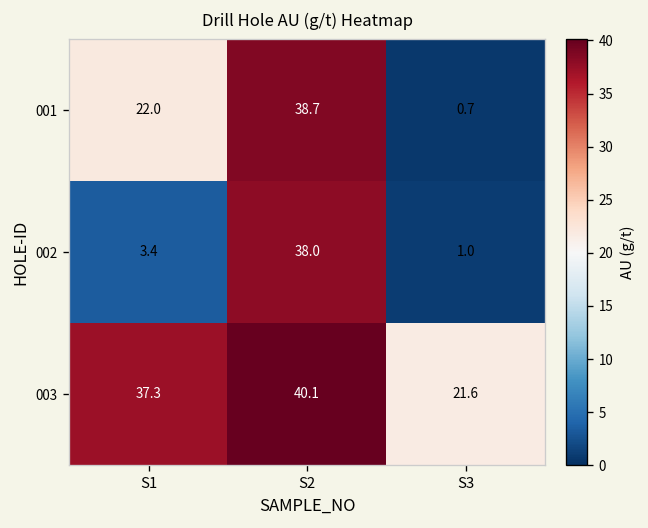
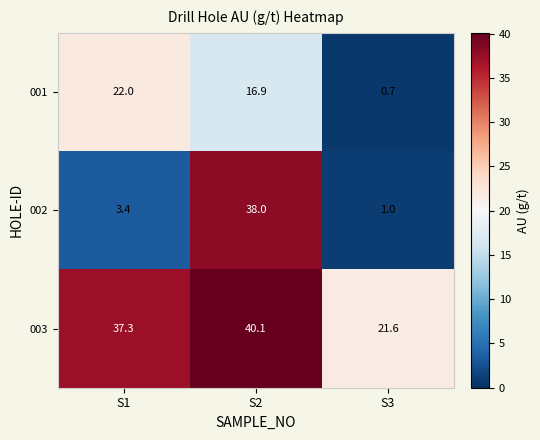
001, S2: 38.7 -> 16.9
